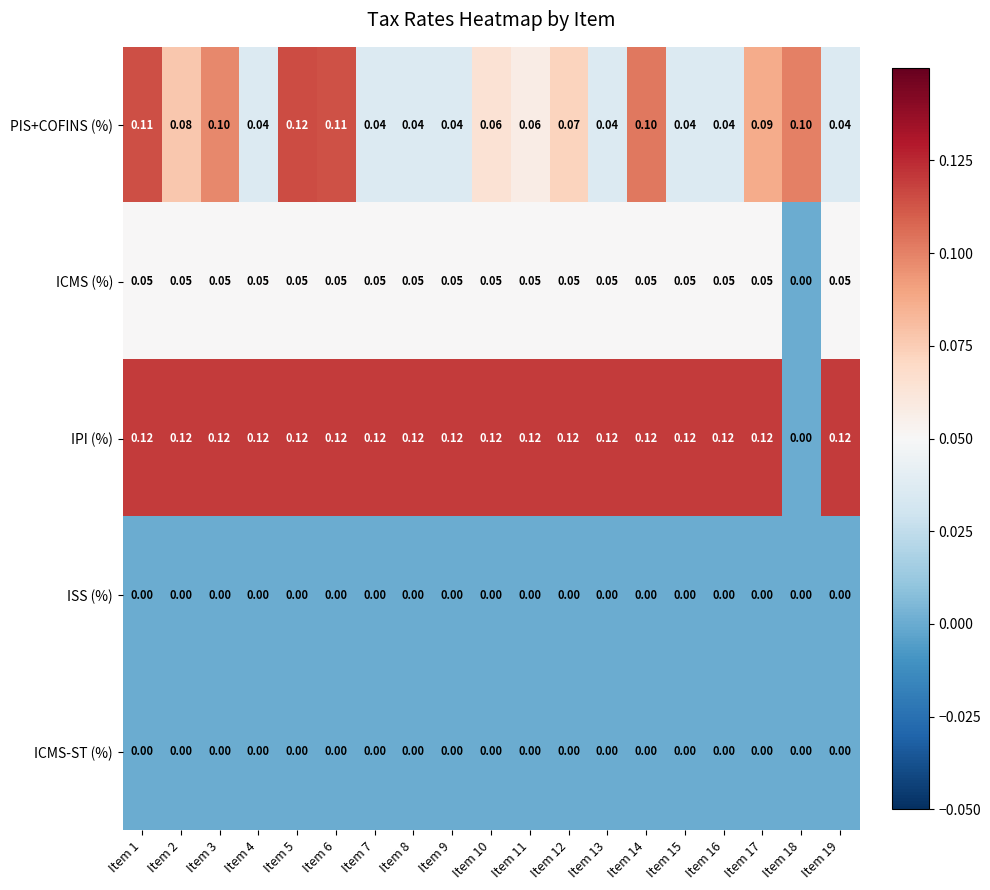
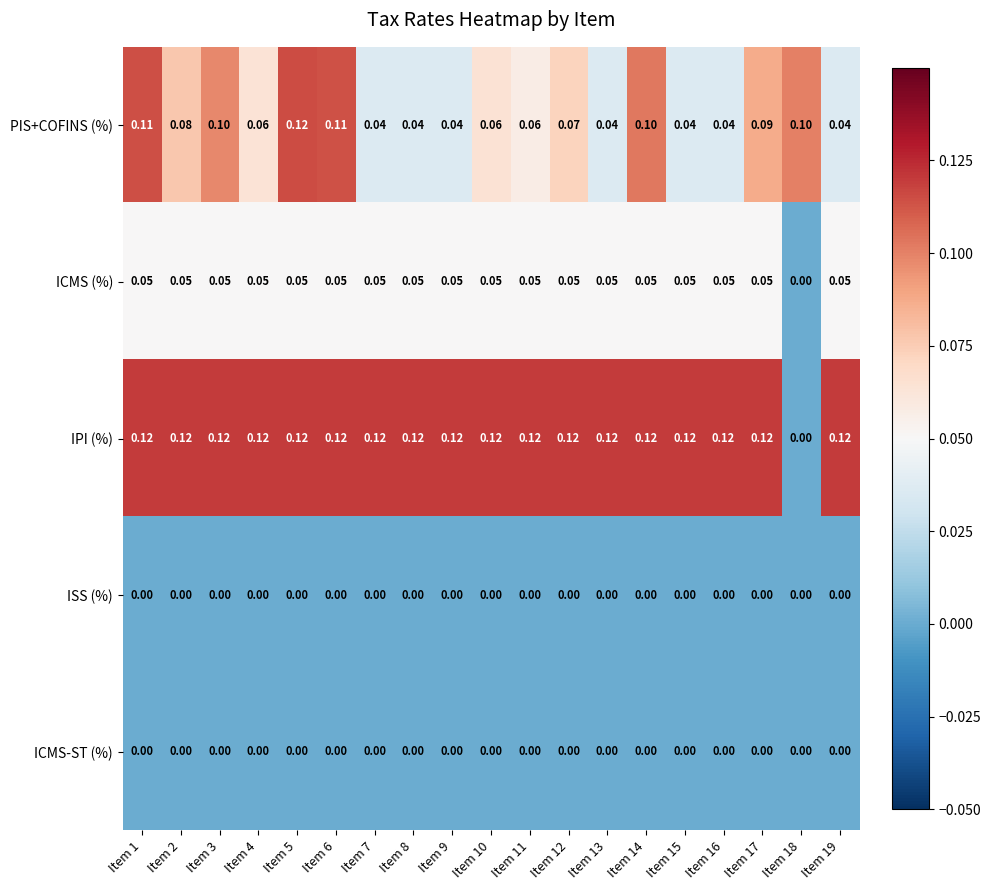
PIS+COFINS (%), Item 4: 0.04 -> 0.06
